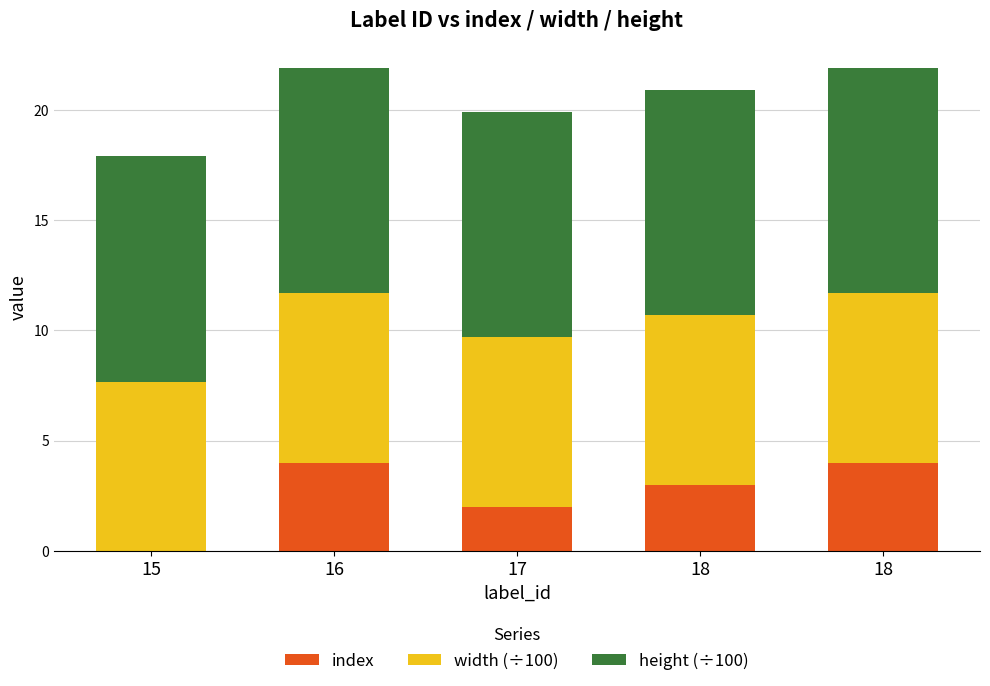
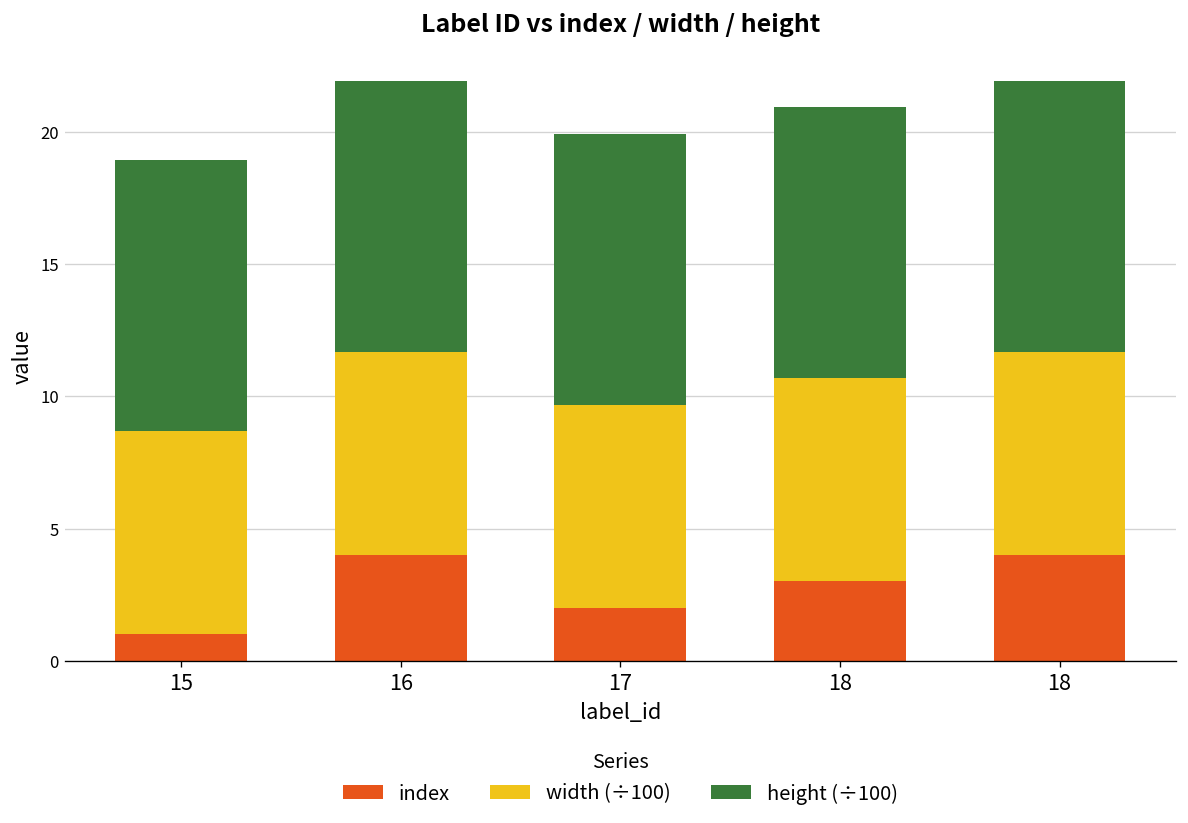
index, 15: 0 -> 1
